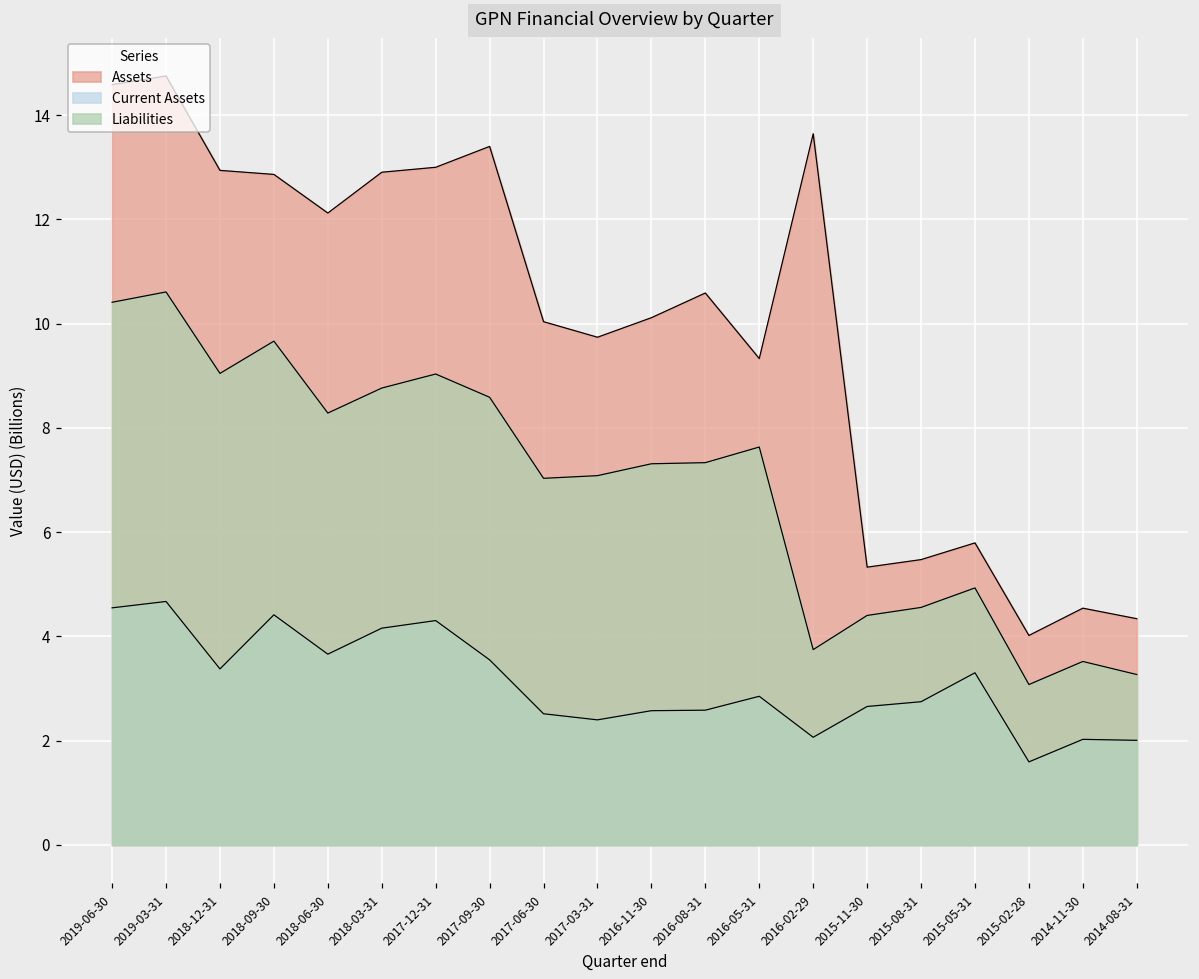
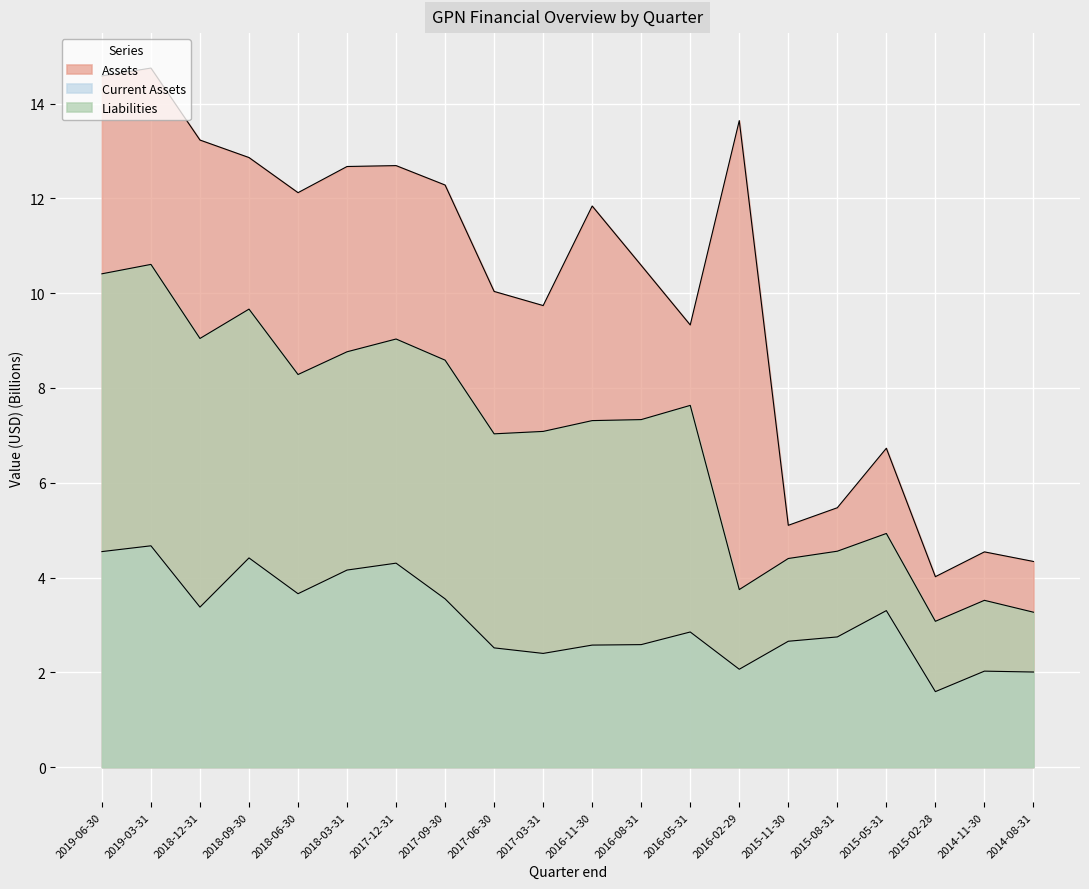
Assets, 2018-12-31: 12.9 -> 13.2
Assets, 2018-03-31: 12.9 -> 12.7
Assets, 2017-12-31: 13.0 -> 12.7
Assets, 2017-09-30: 13.4 -> 12.3
Assets, 2016-11-30: 10.1 -> 11.8
Assets, 2015-11-30: 5.3 -> 5.1
Assets, 2015-05-31: 5.8 -> 6.7
